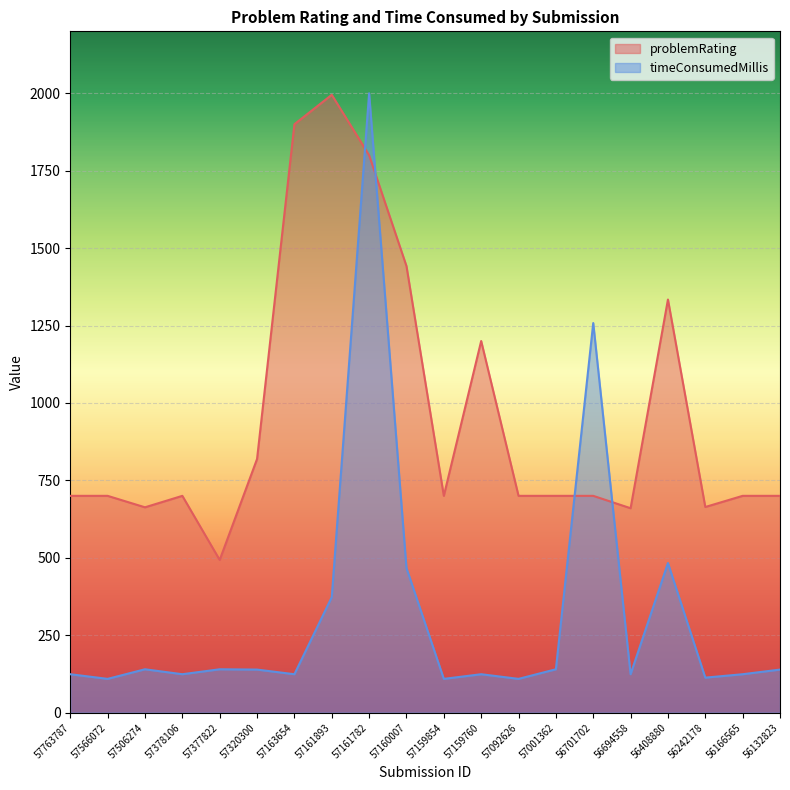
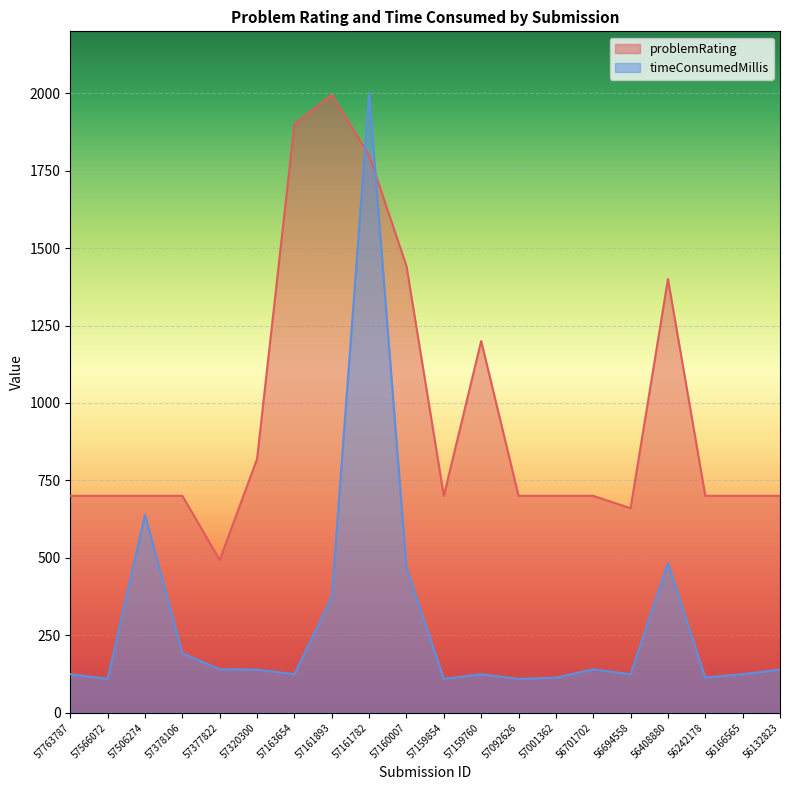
problemRating, 57506274: 660 -> 700
timeConsumedMillis, 57506274: 140 -> 640
timeConsumedMillis, 57378106: 120 -> 190
timeConsumedMillis, 57001362: 140 -> 110
timeConsumedMillis, 56701702: 1260 -> 140
problemRating, 56408880: 1330 -> 1400
problemRating, 56242178: 660 -> 700
